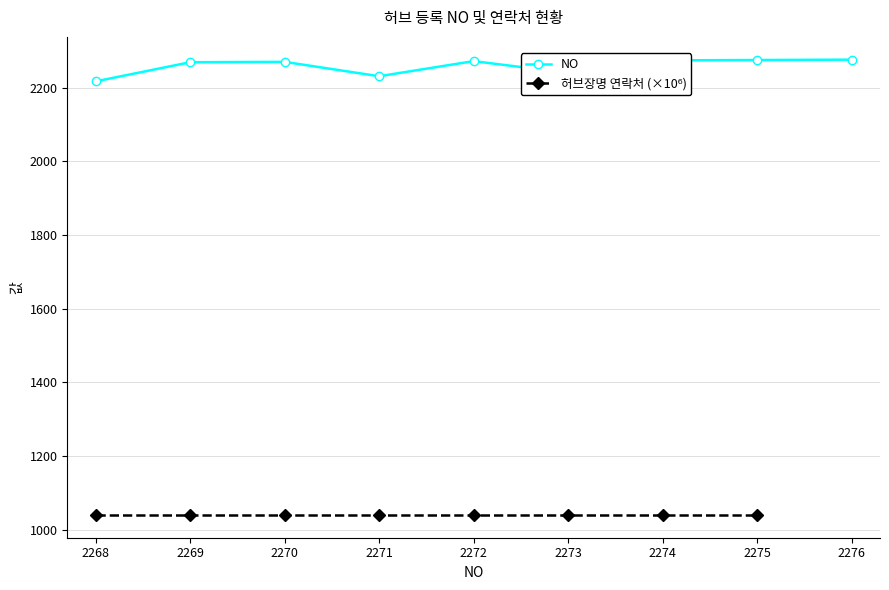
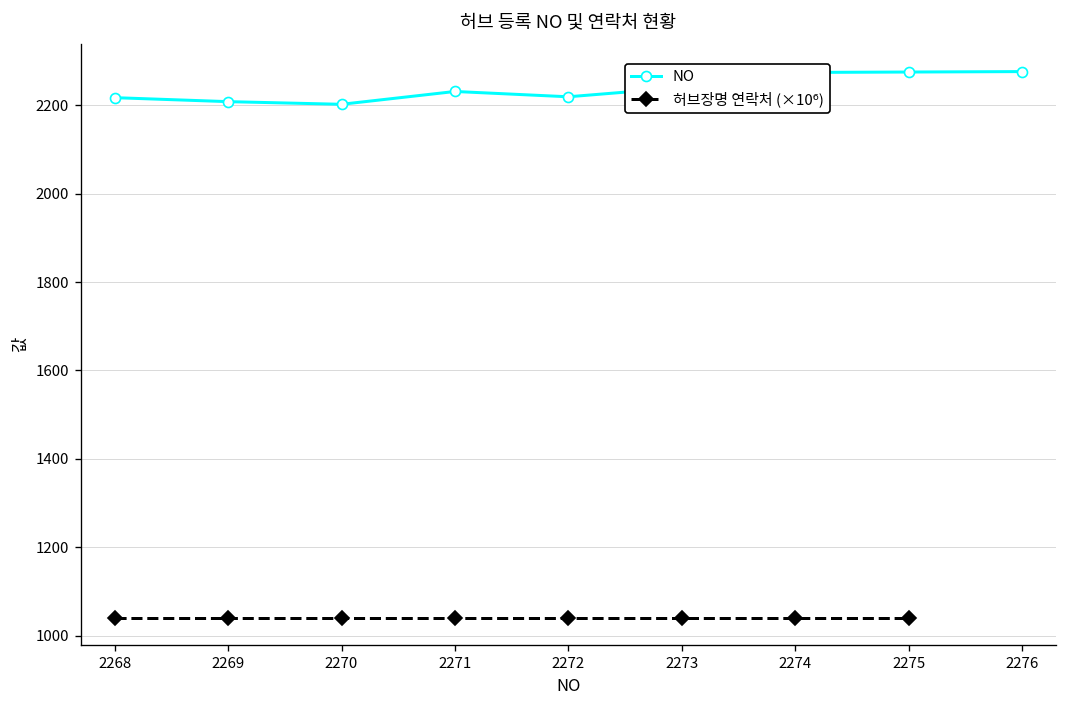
NO, 2269: 2270 -> 2210
NO, 2270: 2270 -> 2200
NO, 2272: 2270 -> 2220
